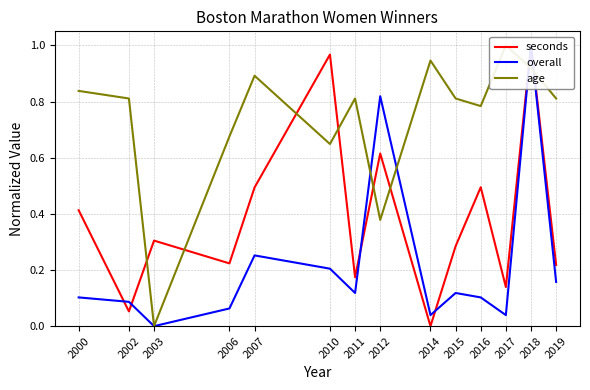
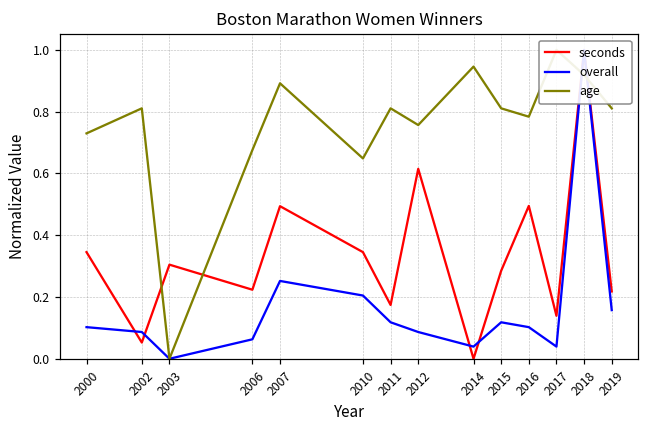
seconds, 2000: 0.41 -> 0.35
age, 2000: 0.84 -> 0.73
seconds, 2010: 0.97 -> 0.35
overall, 2012: 0.82 -> 0.09
age, 2012: 0.38 -> 0.76
